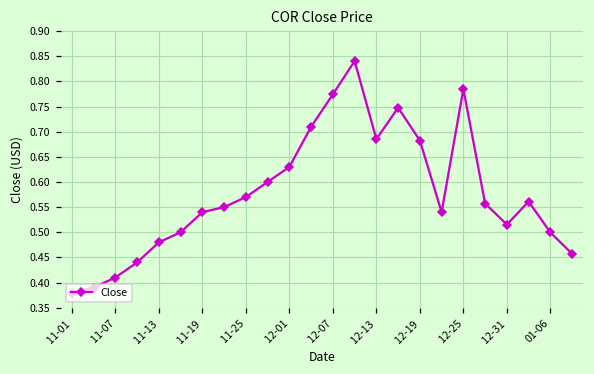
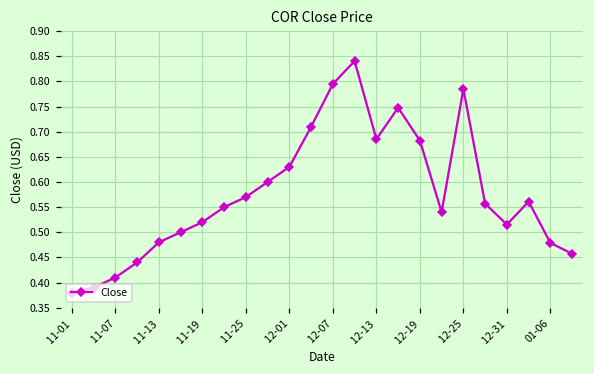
11-19: 0.54 -> 0.52
12-07: 0.77 -> 0.80
01-06: 0.50 -> 0.48
